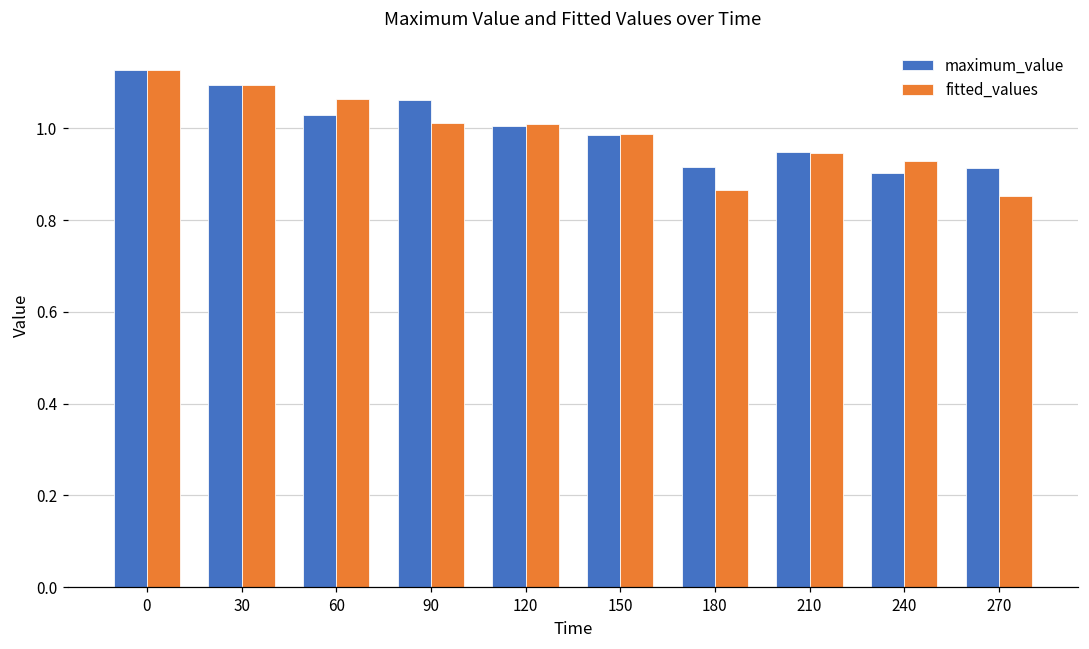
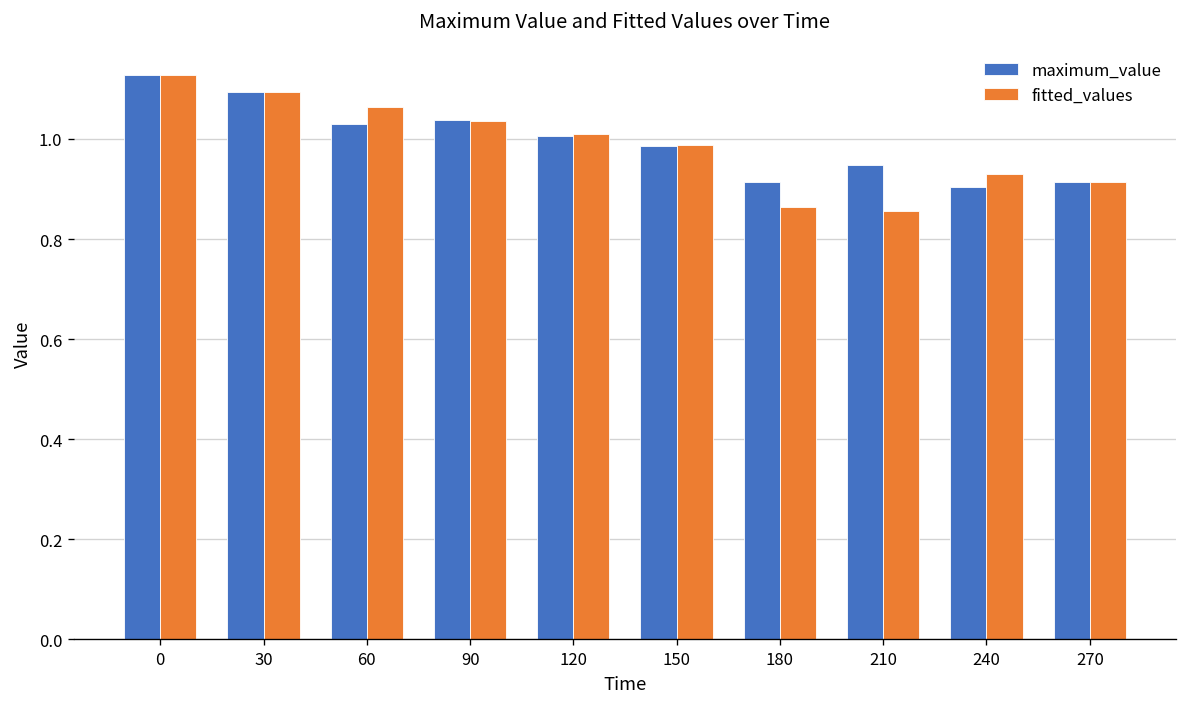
maximum_value, 90: 1.06 -> 1.04
fitted_values, 90: 1.01 -> 1.04
fitted_values, 210: 0.95 -> 0.86
fitted_values, 270: 0.85 -> 0.91
